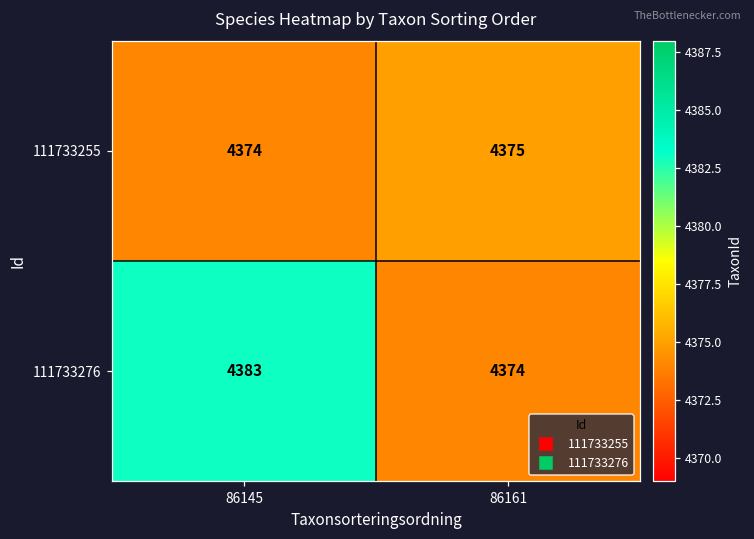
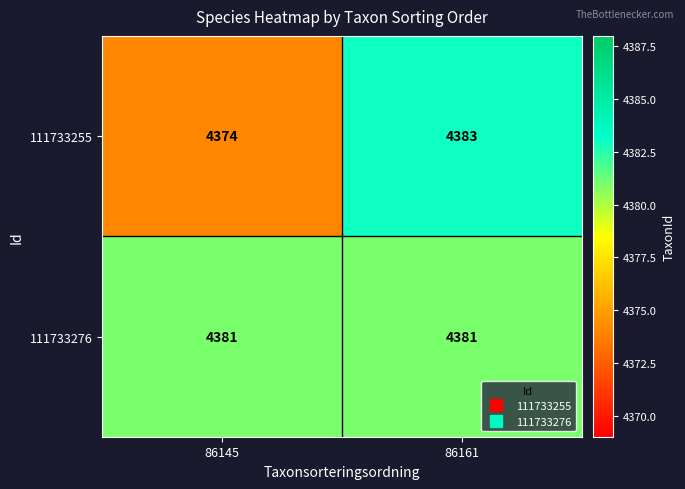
111733255, 86161: 4375 -> 4383
111733276, 86145: 4383 -> 4381
111733276, 86161: 4374 -> 4381
